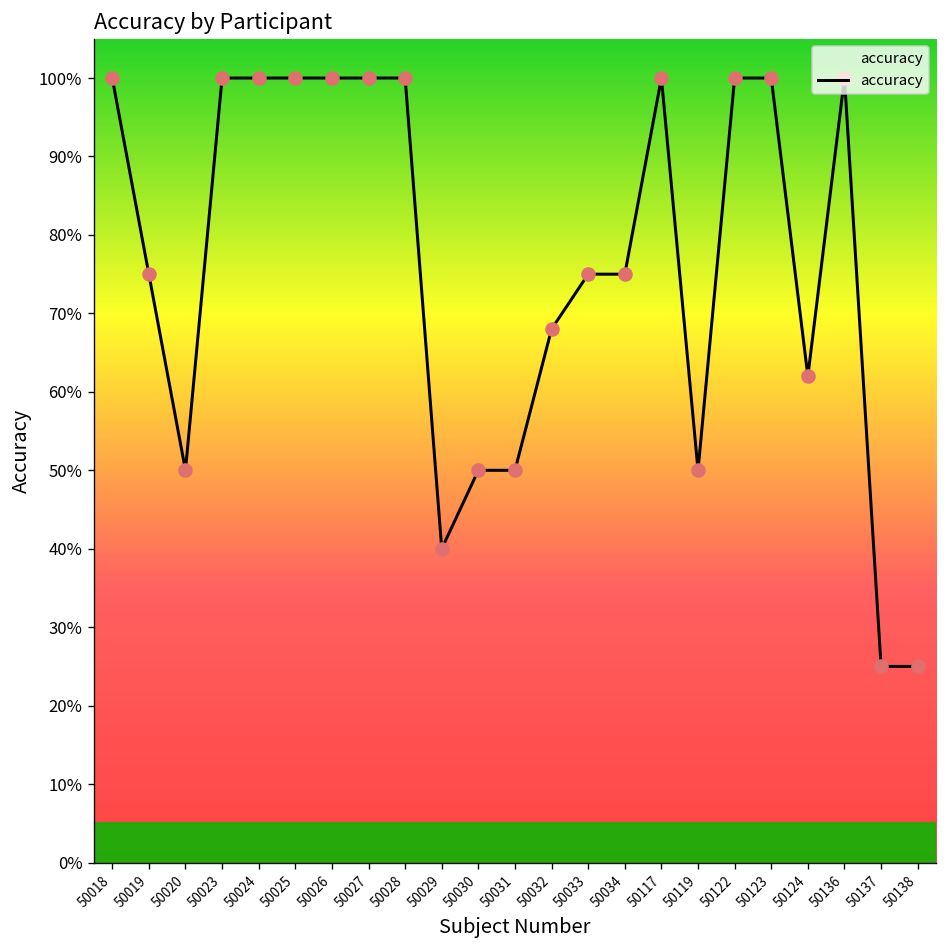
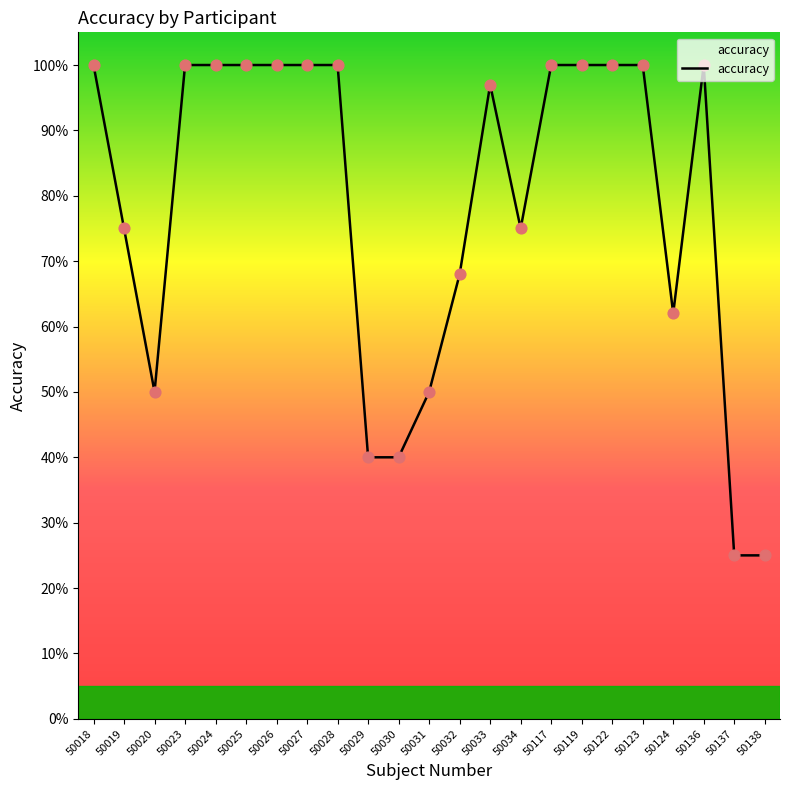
50030: 50% -> 40%
50033: 75% -> 97%
50119: 50% -> 100%
